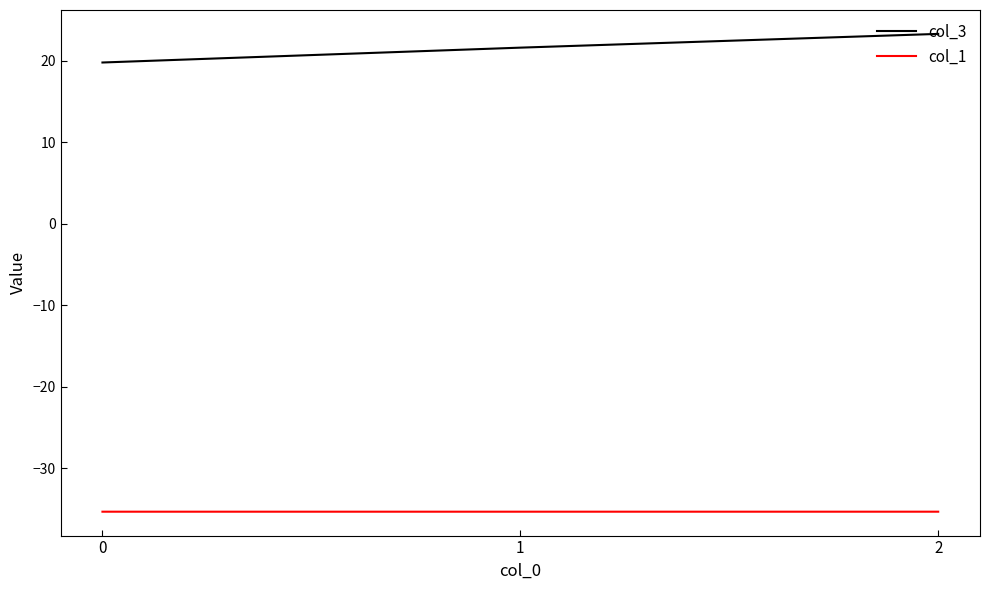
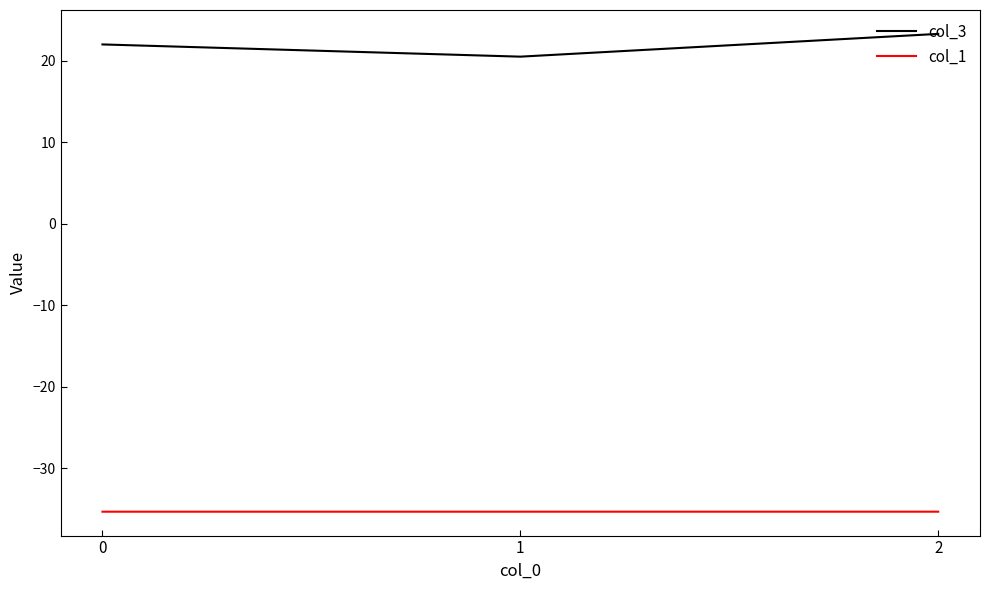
col_3, 0: 20 -> 22
col_3, 1: 22 -> 21
